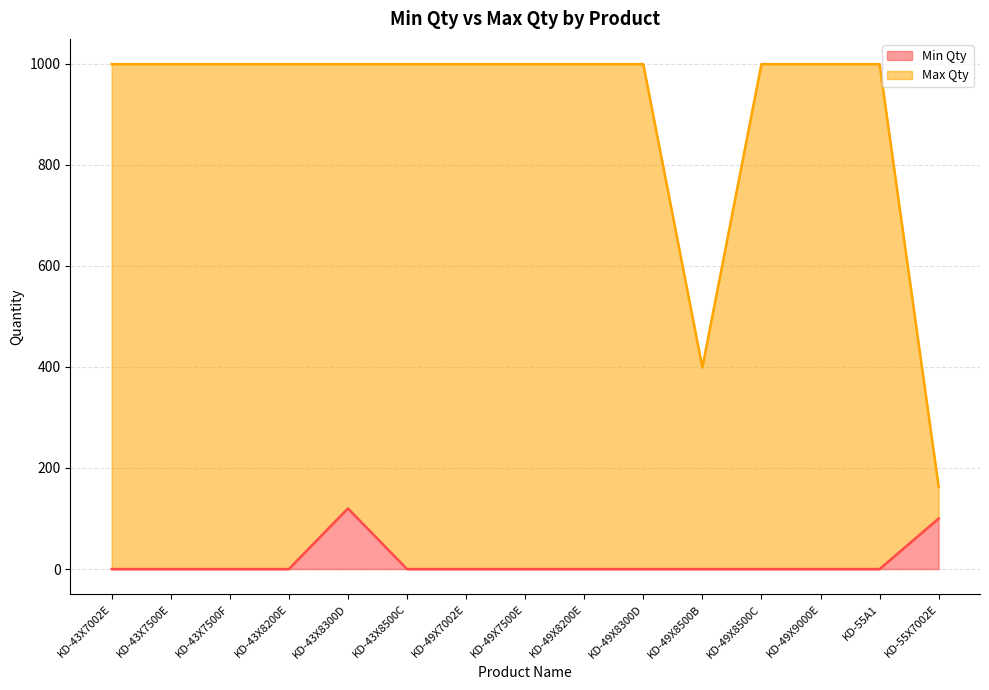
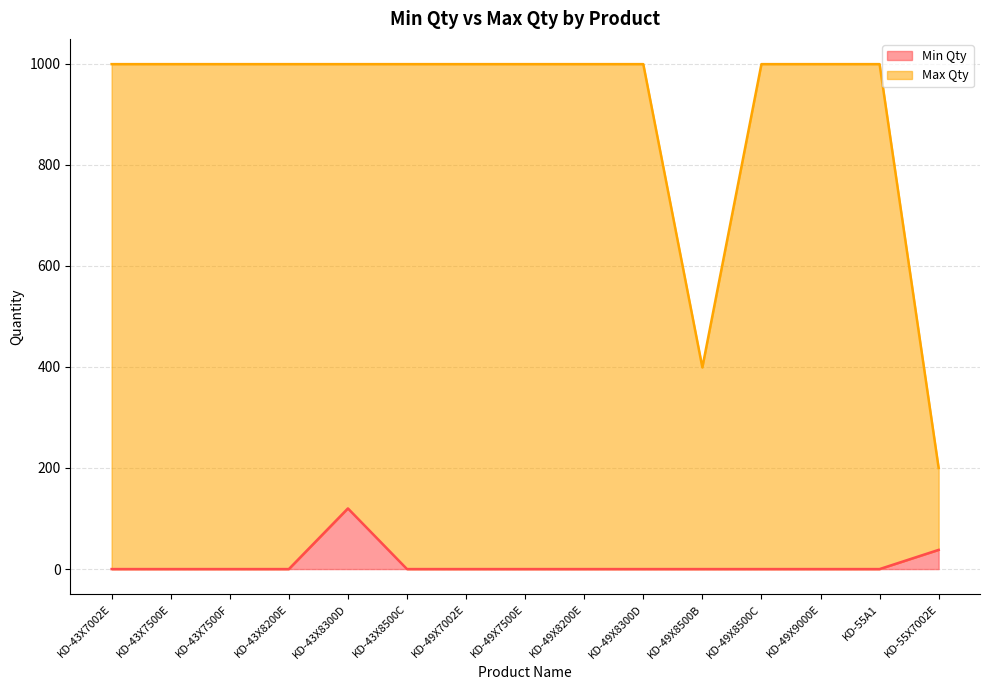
Min Qty, KD-55X7002E: 100 -> 40
Max Qty, KD-55X7002E: 160 -> 200
